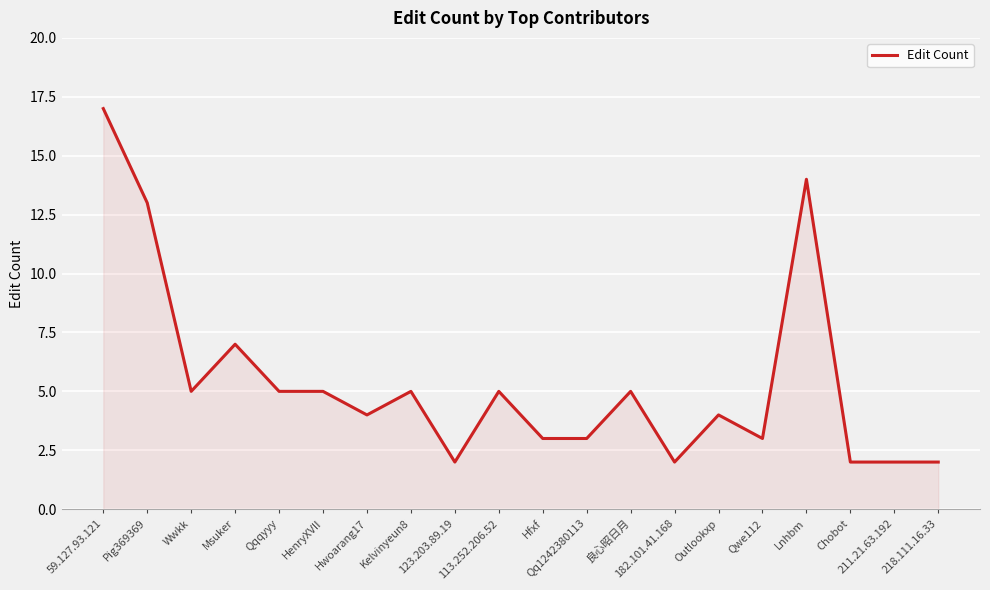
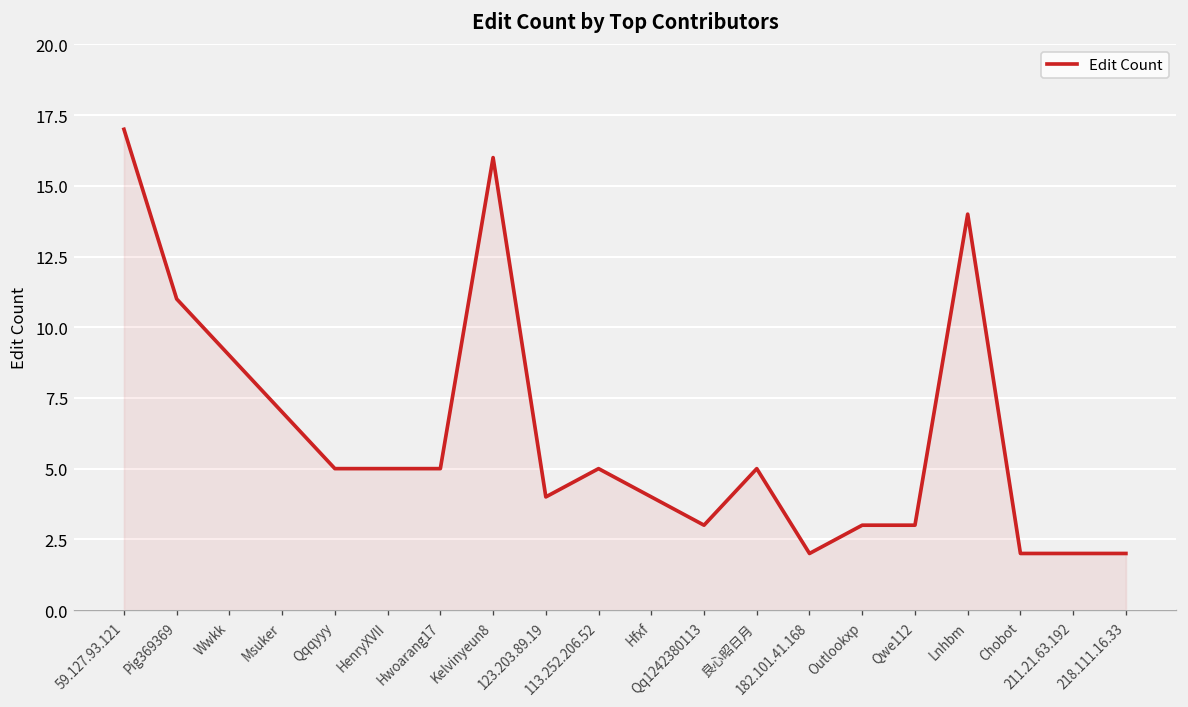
Pig369369: 13 -> 11
Wwkk: 5 -> 9
Hwoarang17: 4 -> 5
Kelvinyeun8: 5 -> 16
123.203.89.19: 2 -> 4
Hfxf: 3 -> 4
Outlookxp: 4 -> 3
